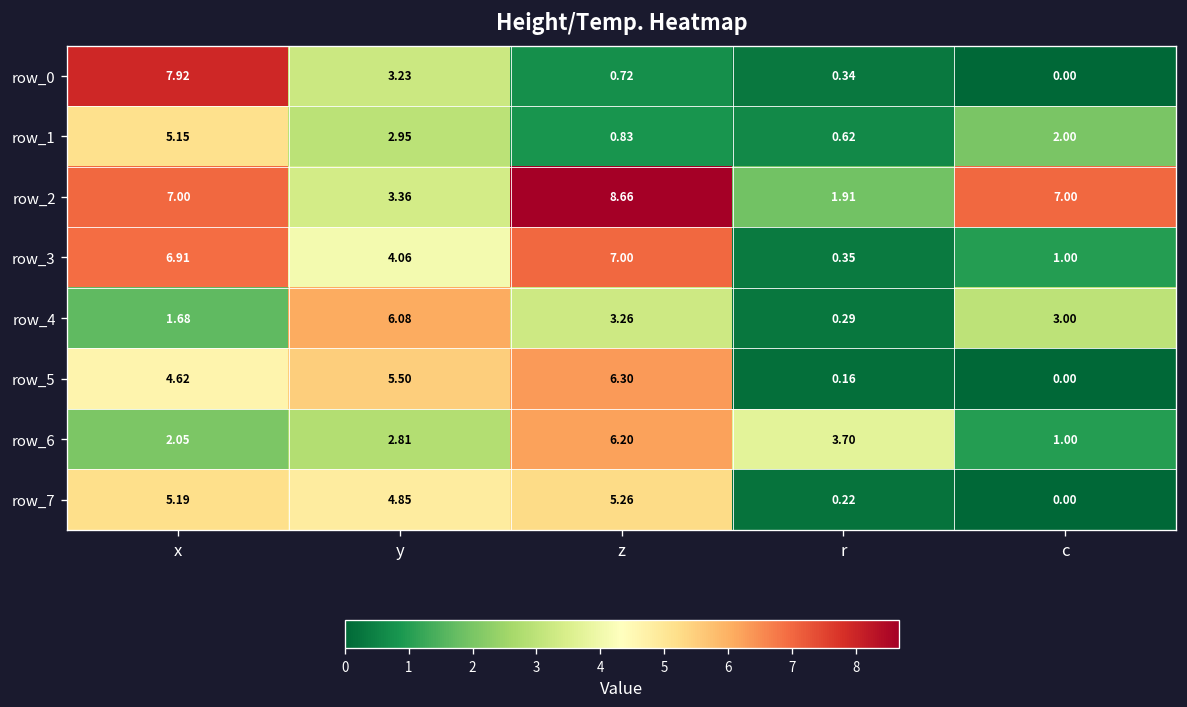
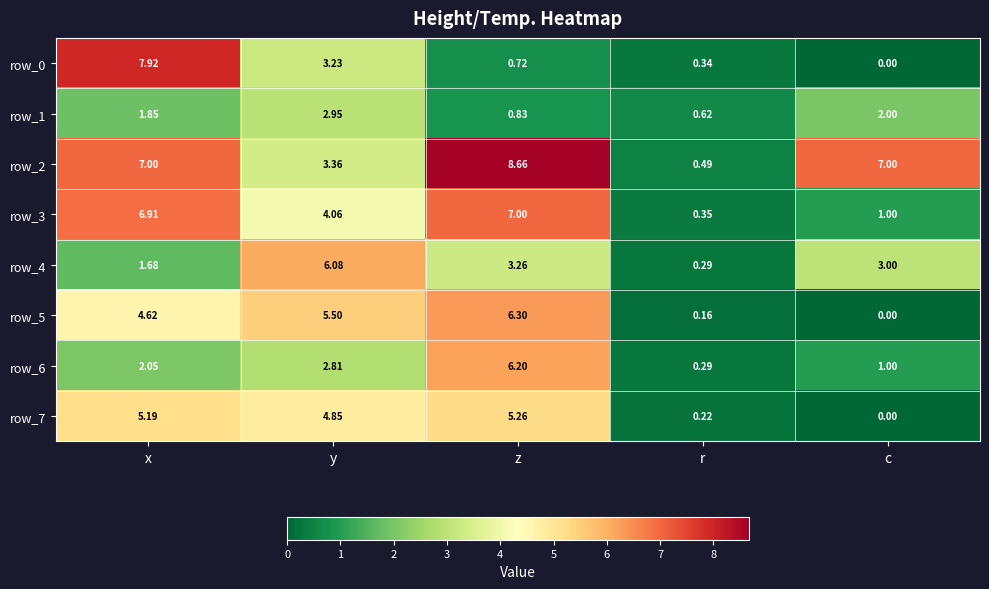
row_1, x: 5.15 -> 1.85
row_2, r: 1.91 -> 0.49
row_6, r: 3.70 -> 0.29
